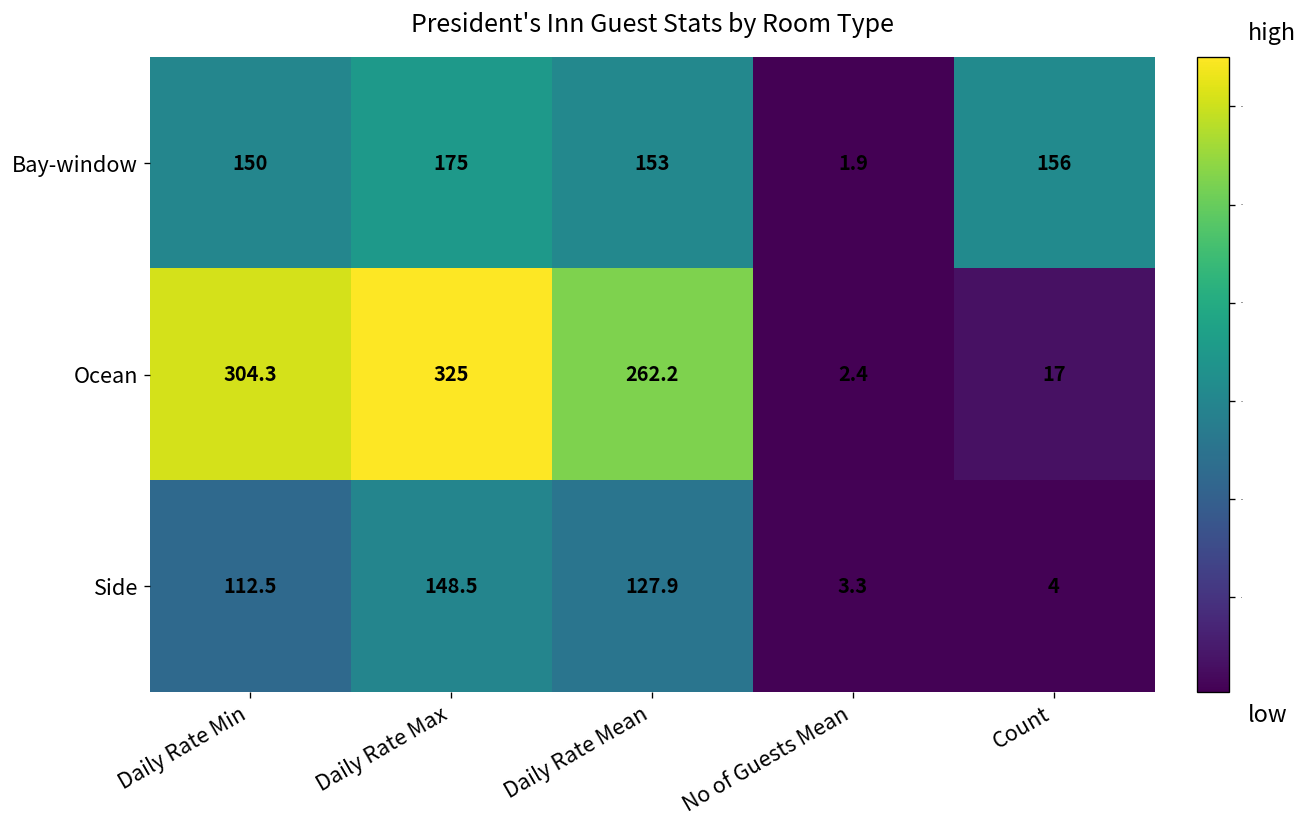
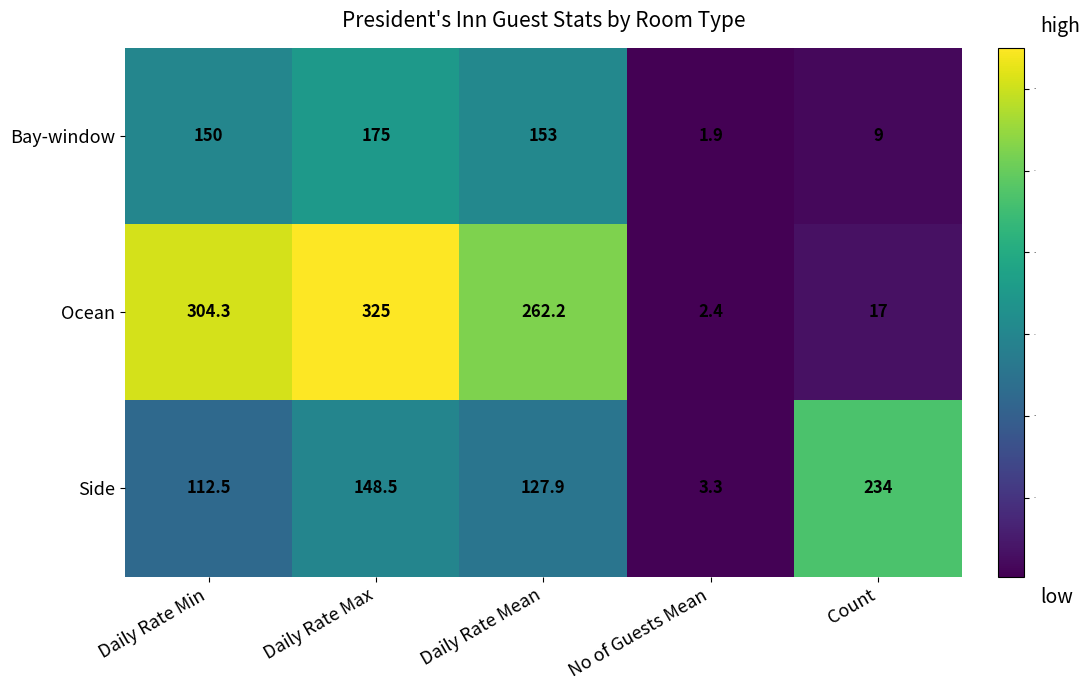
Bay-window, Count: 156 -> 9
Side, Count: 4 -> 234
